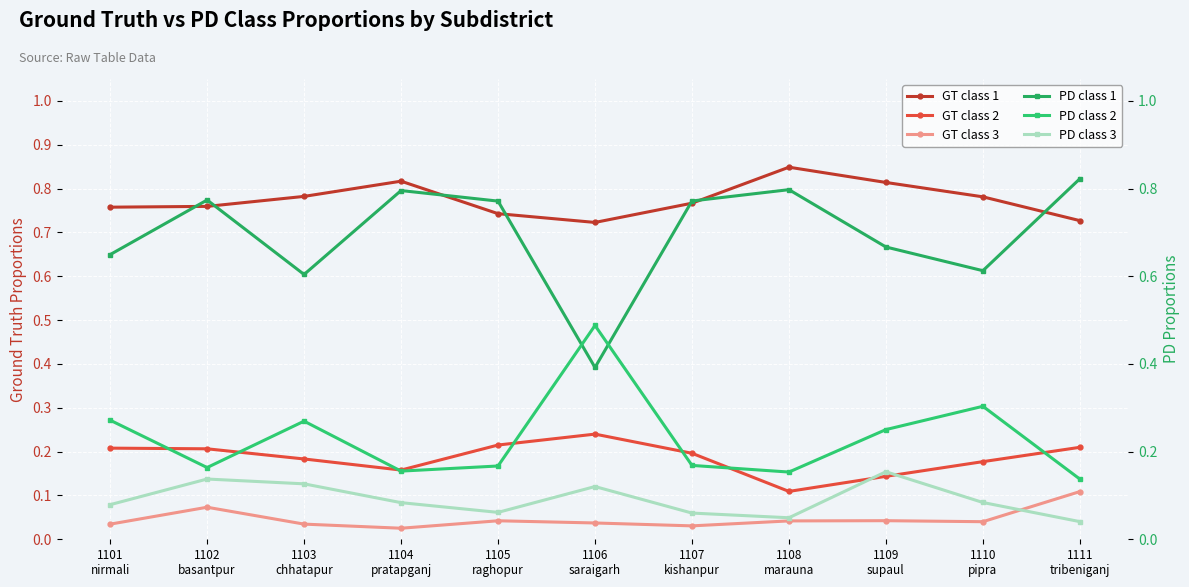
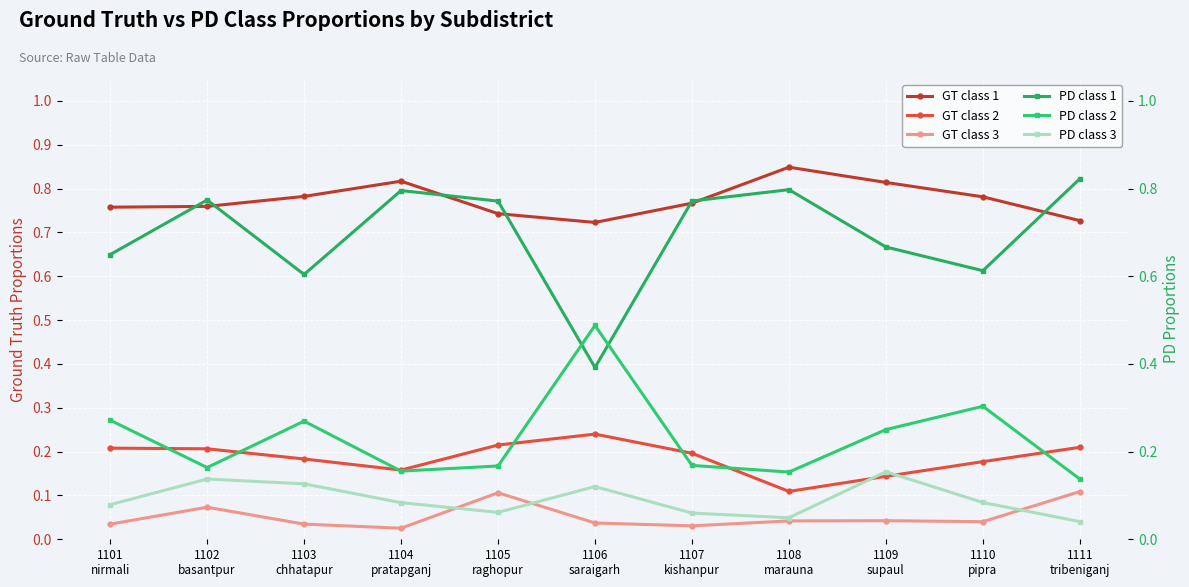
GT class 3, 1105 raghopur: 0.04 -> 0.11
